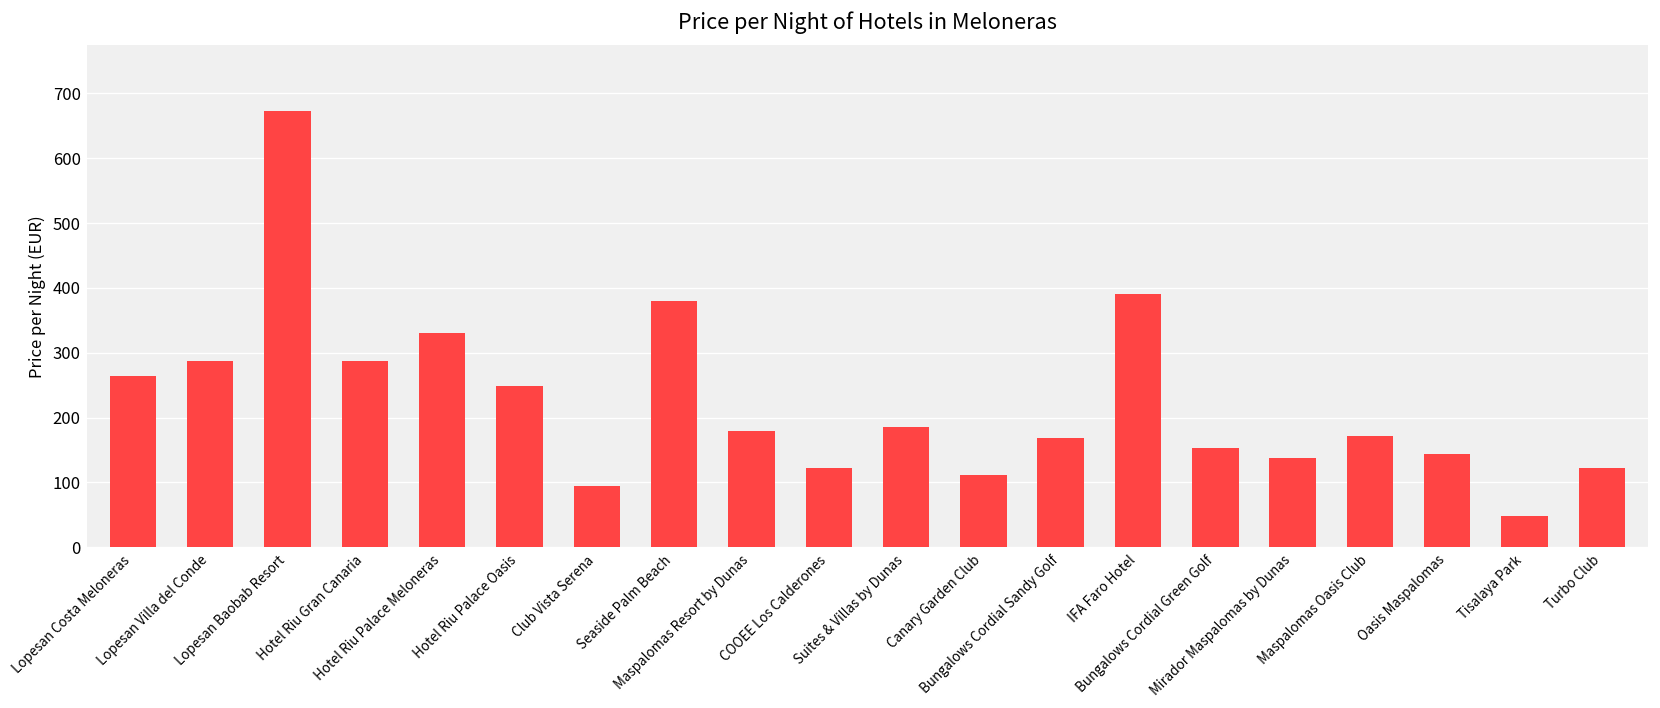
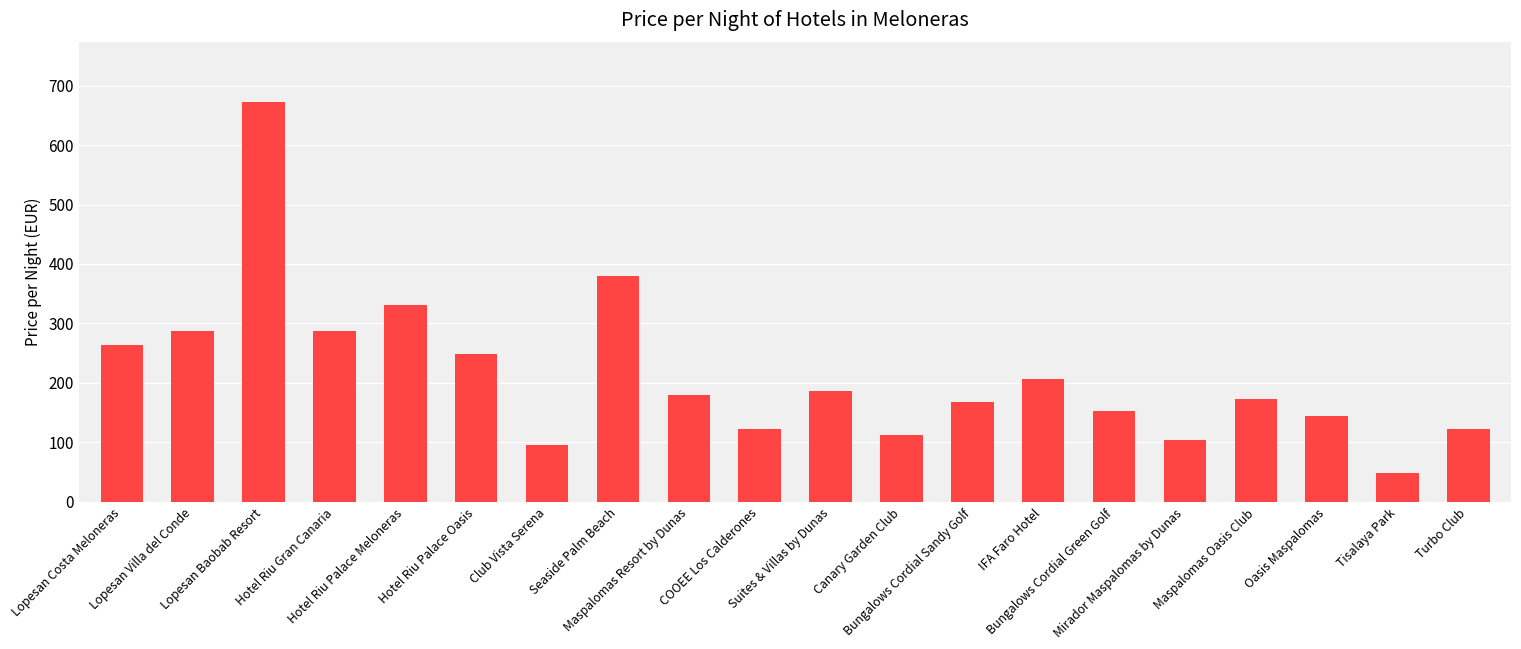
IFA Faro Hotel: 390 -> 210
Mirador Maspalomas by Dunas: 140 -> 100
